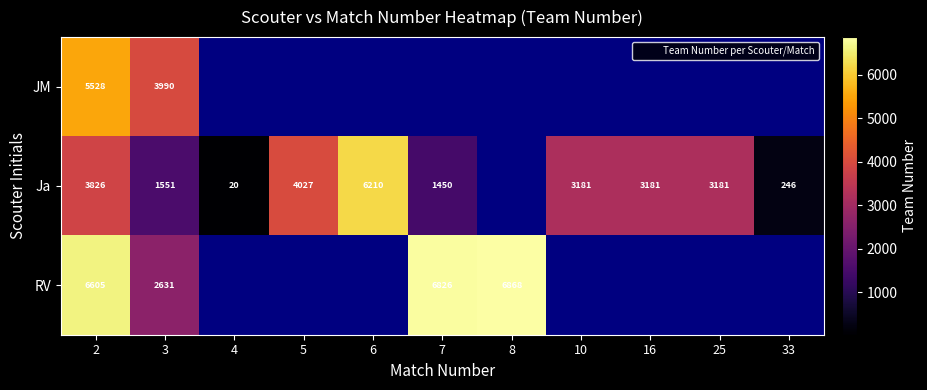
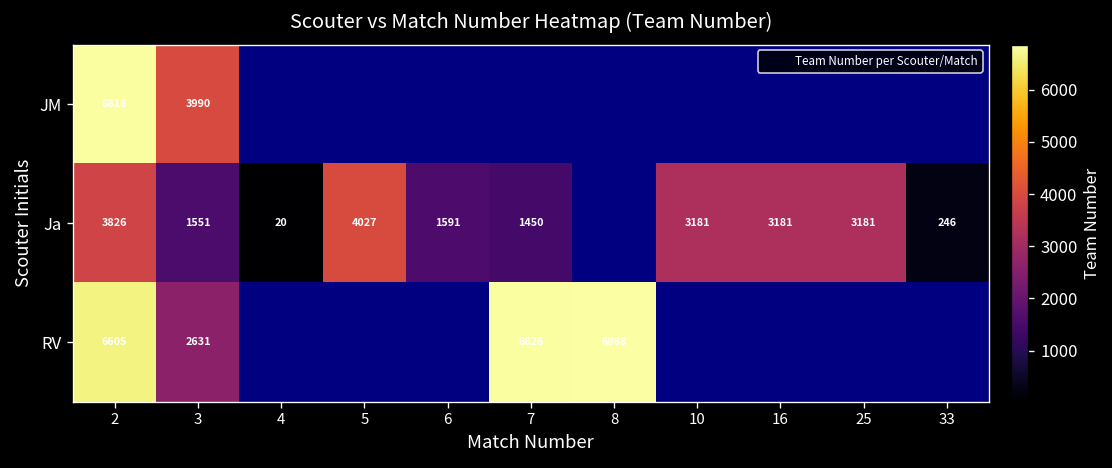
JM, 2: 5528 -> 6816
Ja, 6: 6210 -> 1591
